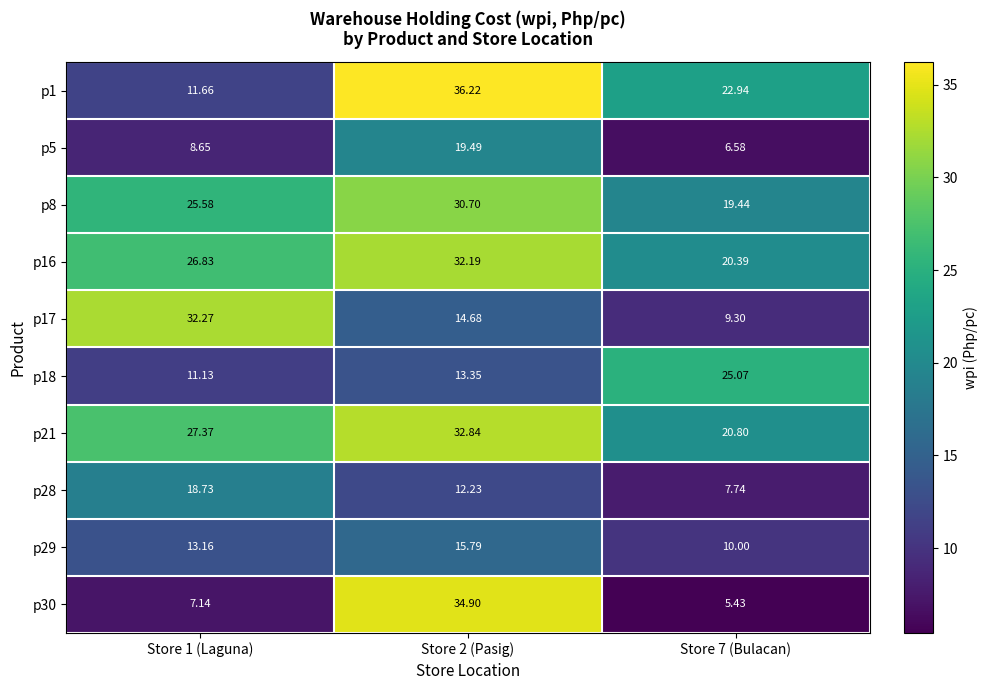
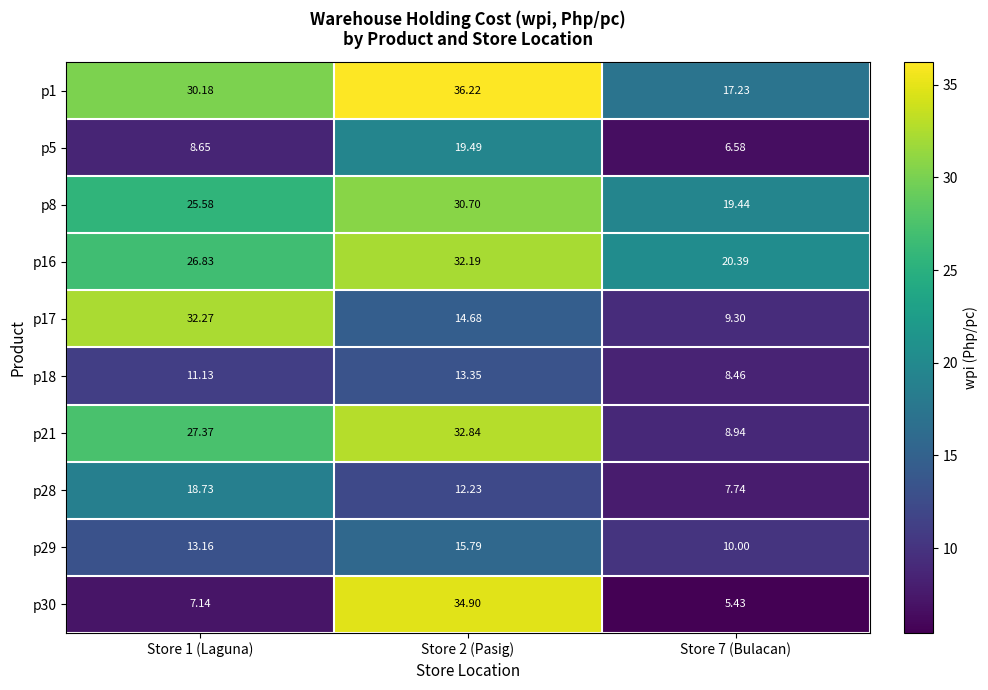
p1, Store 1 (Laguna): 11.66 -> 30.18
p1, Store 7 (Bulacan): 22.94 -> 17.23
p18, Store 7 (Bulacan): 25.07 -> 8.46
p21, Store 7 (Bulacan): 20.80 -> 8.94
